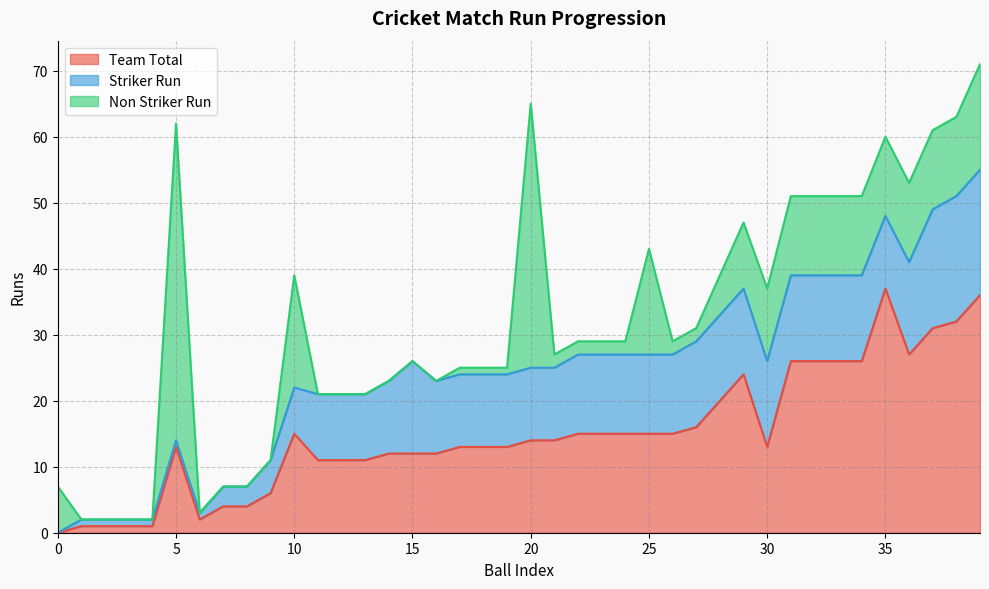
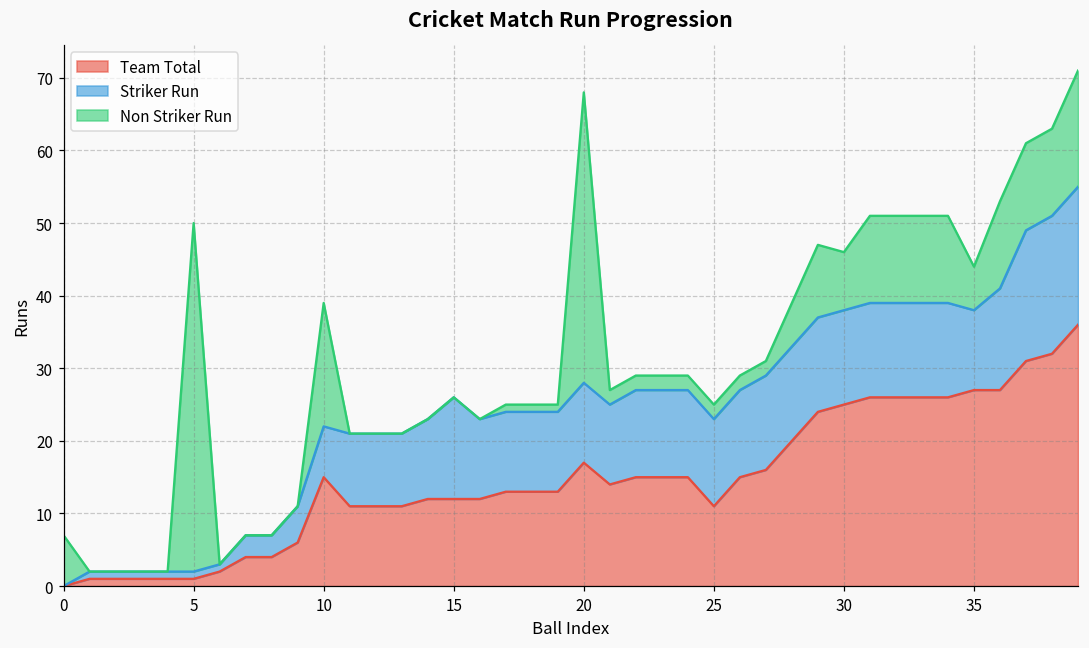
Team Total, 5: 13 -> 1
Team Total, 20: 14 -> 17
Team Total, 25: 15 -> 11
Non Striker Run, 25: 16 -> 2
Team Total, 30: 13 -> 25
Non Striker Run, 30: 11 -> 8
Team Total, 35: 37 -> 27
Non Striker Run, 35: 12 -> 6
